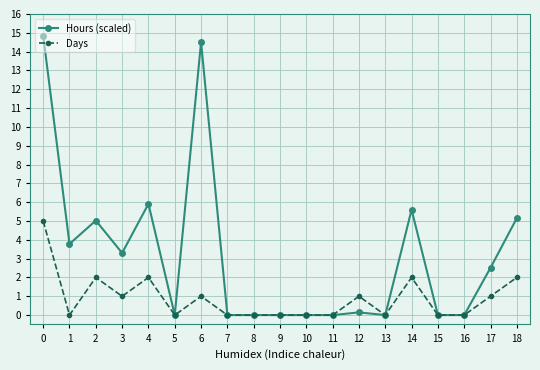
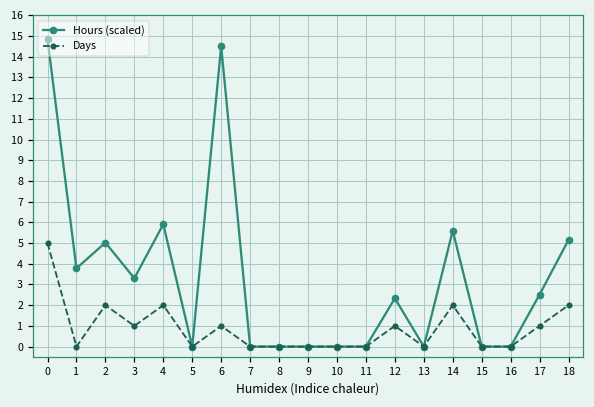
Hours (scaled), 12: 0.1 -> 2.3
